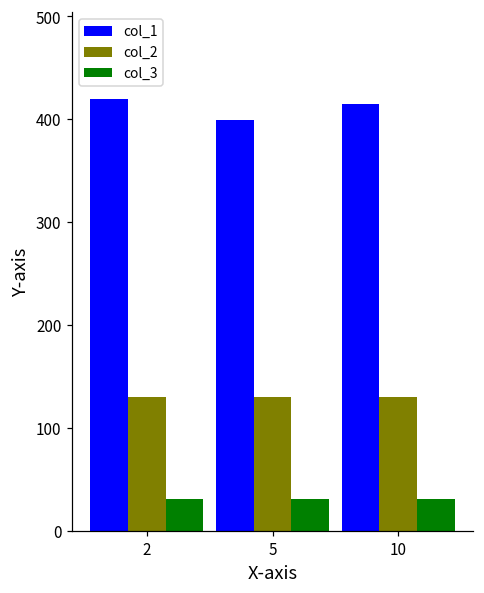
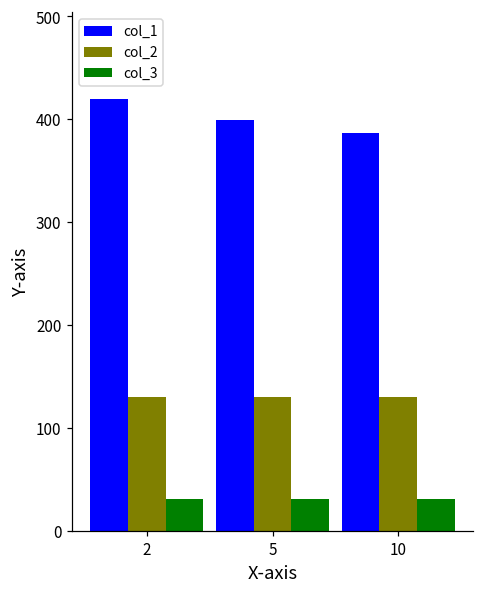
col_1, 10: 420 -> 390
